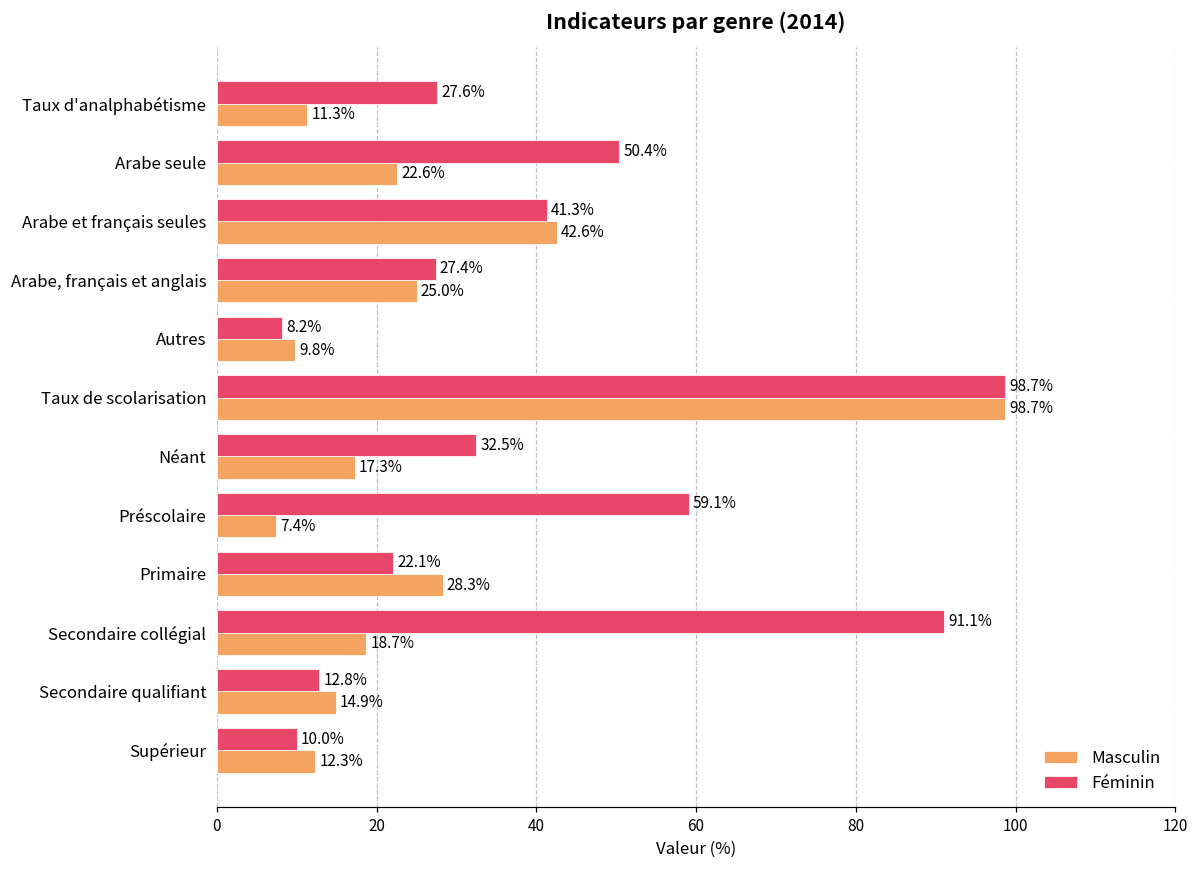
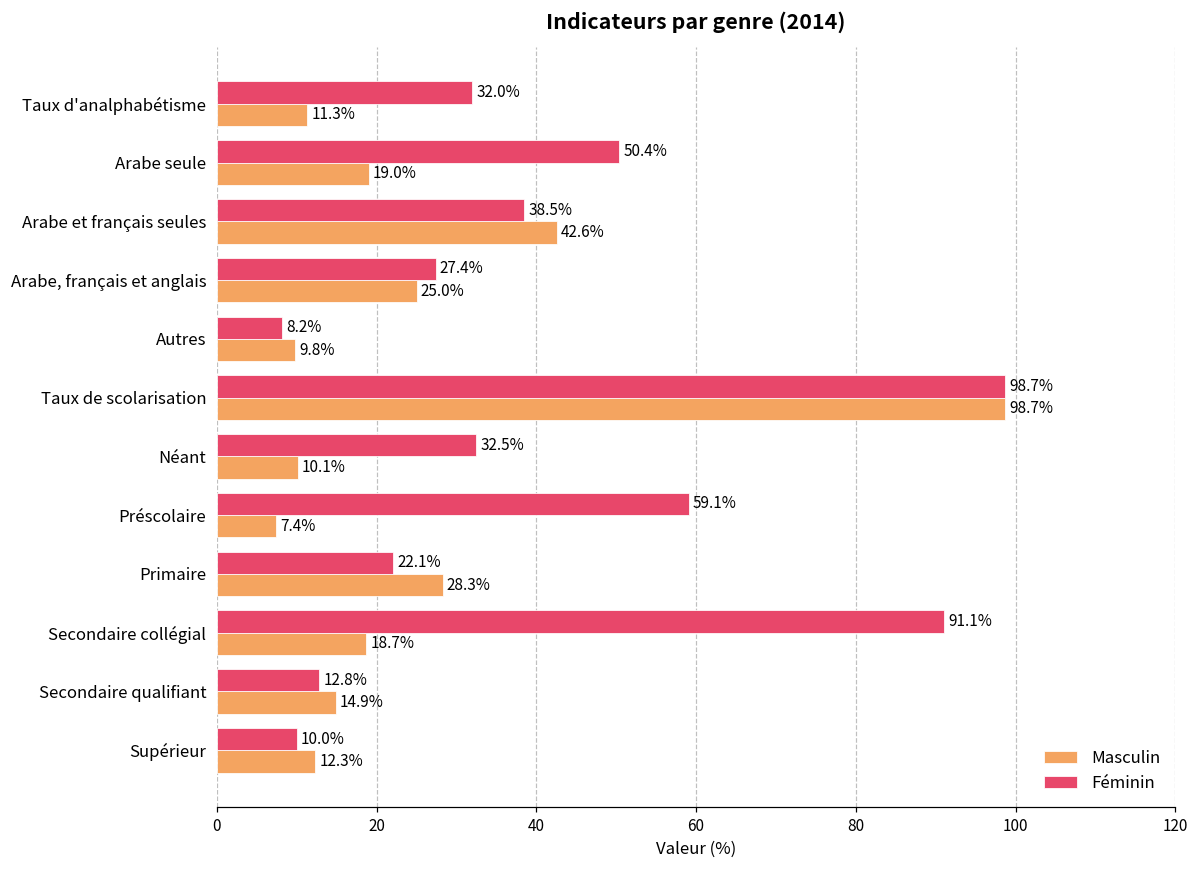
Féminin, Taux d'analphabétisme: 27.6% -> 32.0%
Masculin, Arabe seule: 22.6% -> 19.0%
Féminin, Arabe et français seules: 41.3% -> 38.5%
Masculin, Néant: 17.3% -> 10.1%
